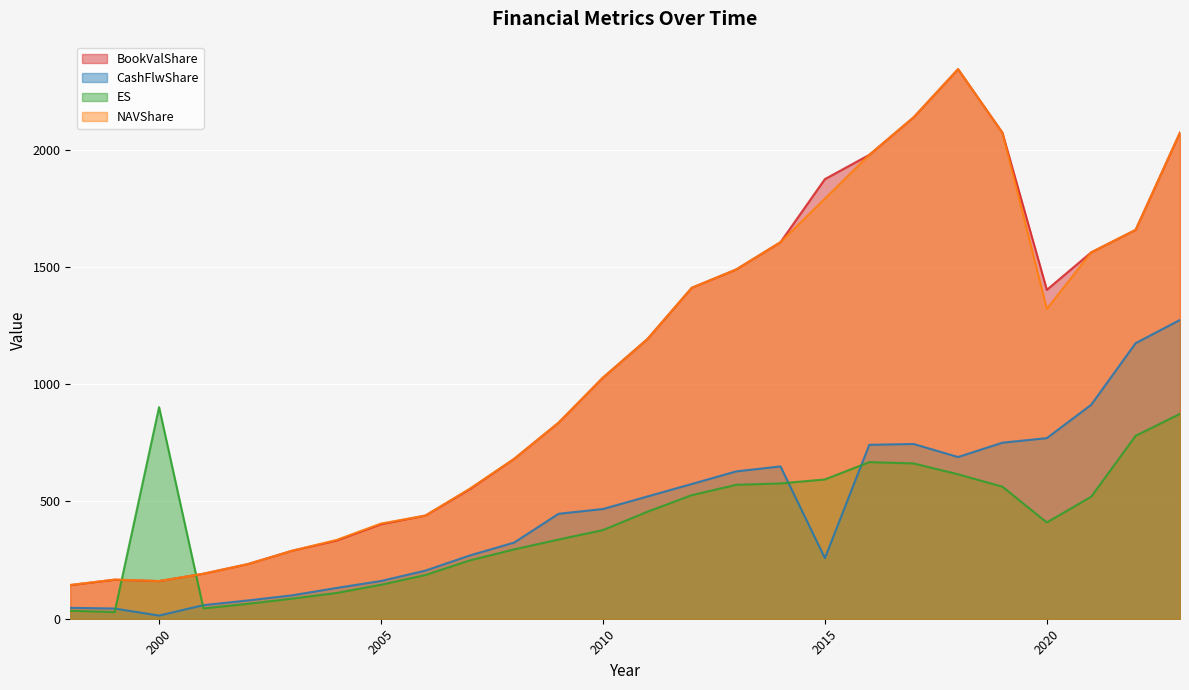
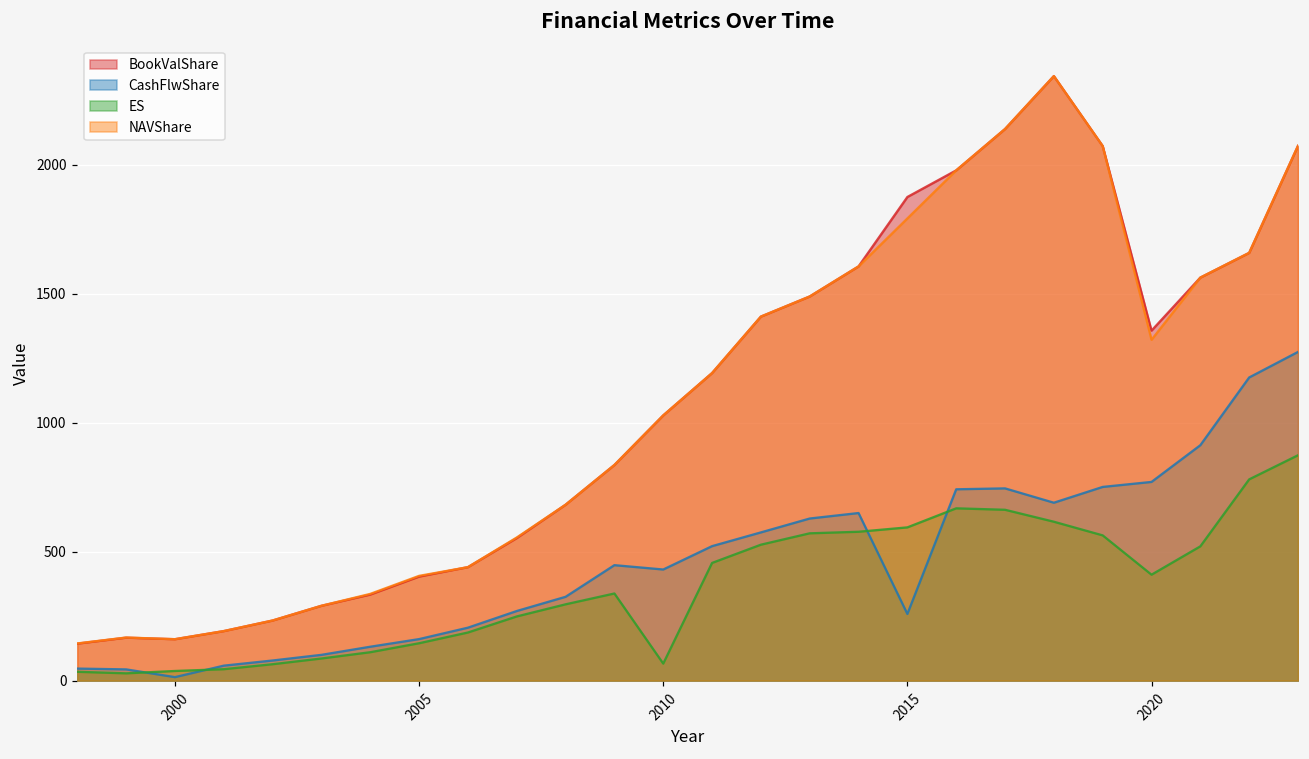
ES, 2000: 900 -> 40
CashFlwShare, 2010: 470 -> 430
ES, 2010: 380 -> 70
BookValShare, 2020: 1400 -> 1360
